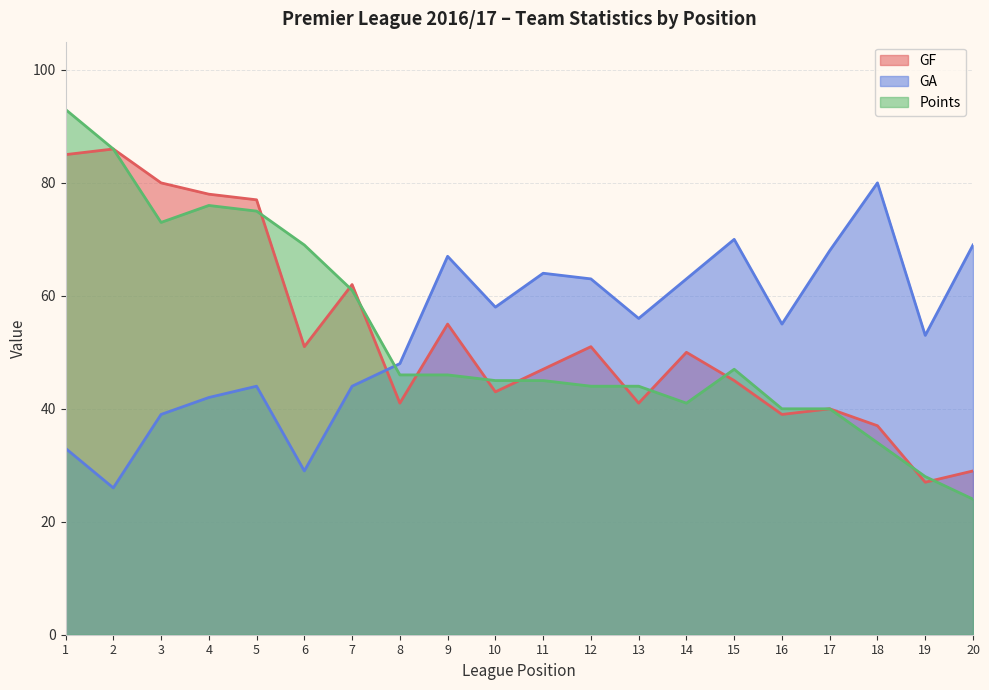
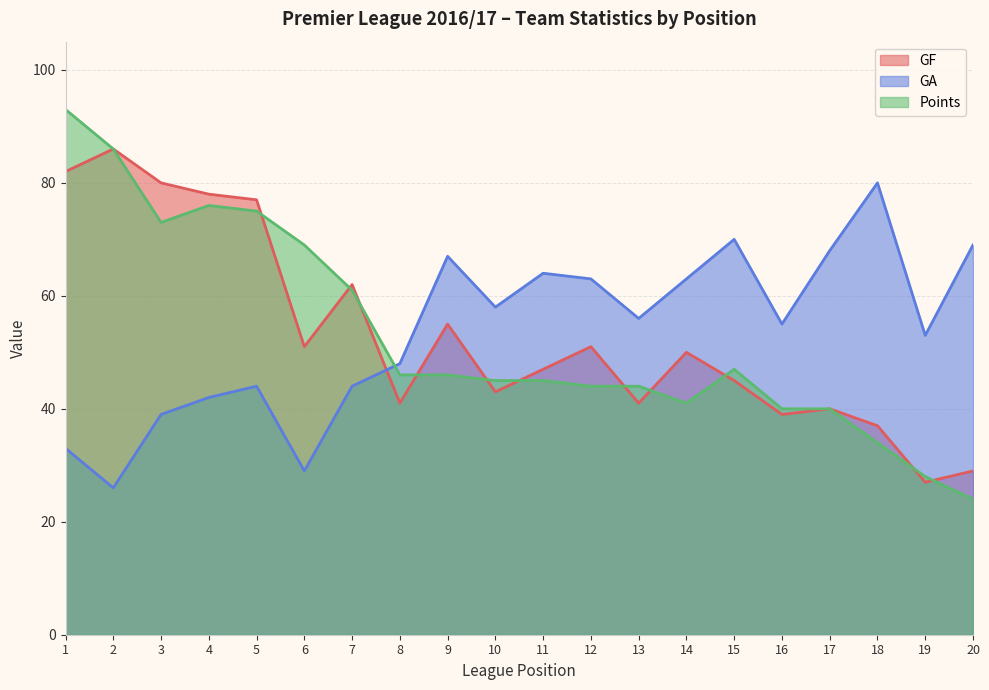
GF, 1: 85 -> 82
